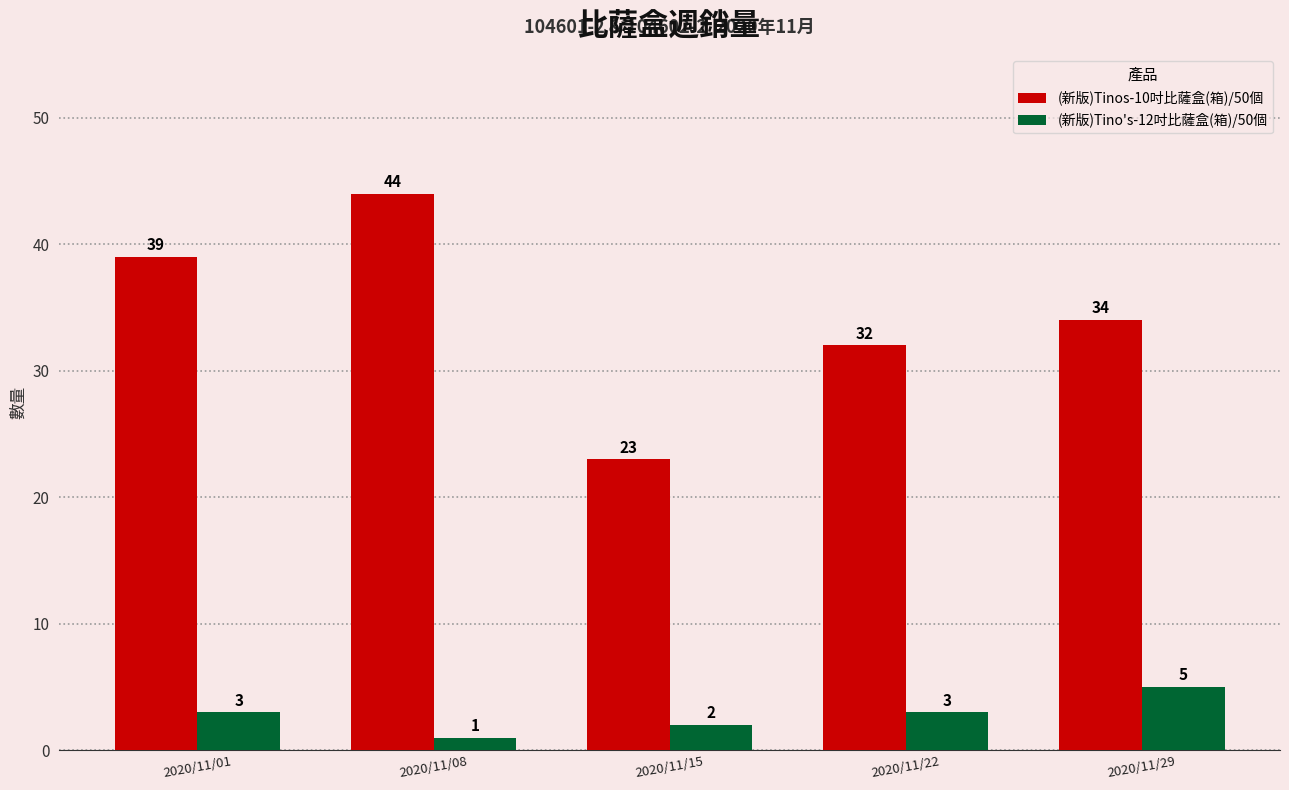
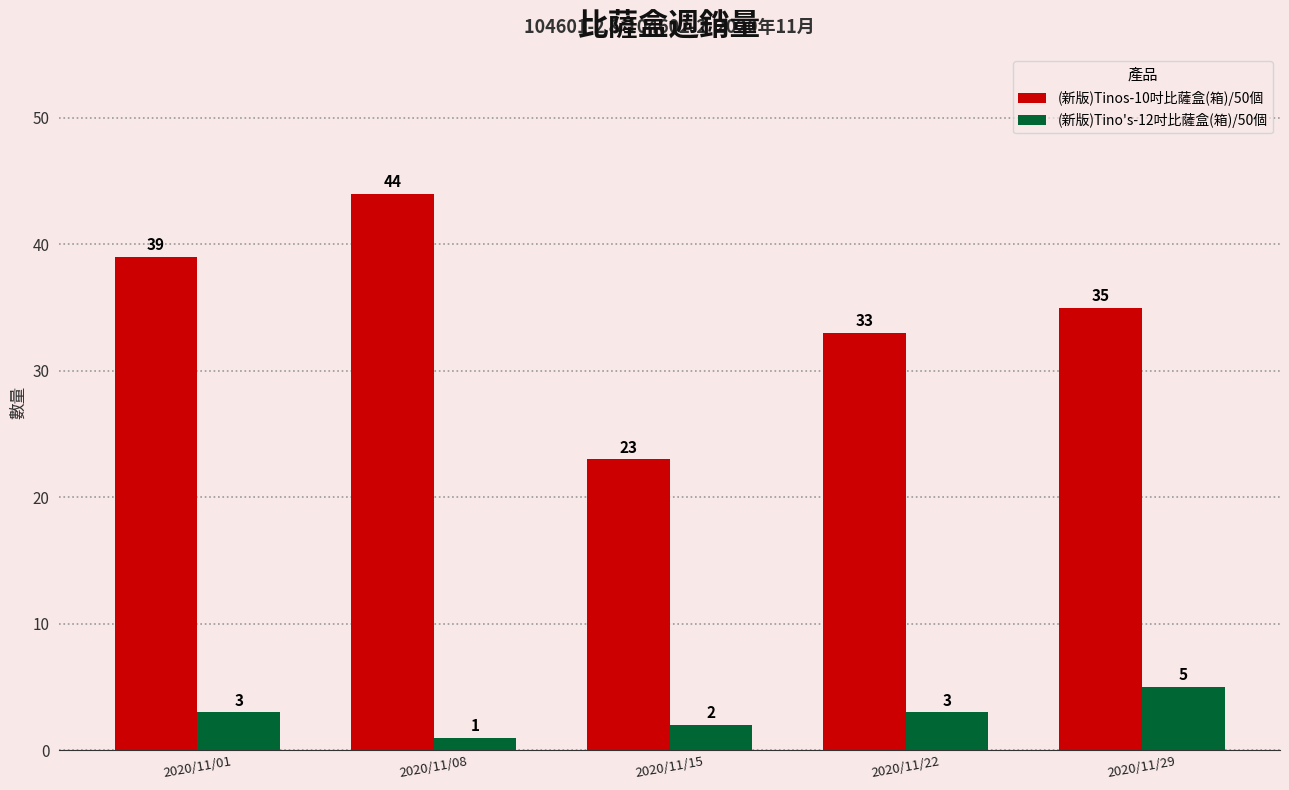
(新版)Tinos-10吋比薩盒(箱)/50個, 2020/11/22: 32 -> 33
(新版)Tinos-10吋比薩盒(箱)/50個, 2020/11/29: 34 -> 35
